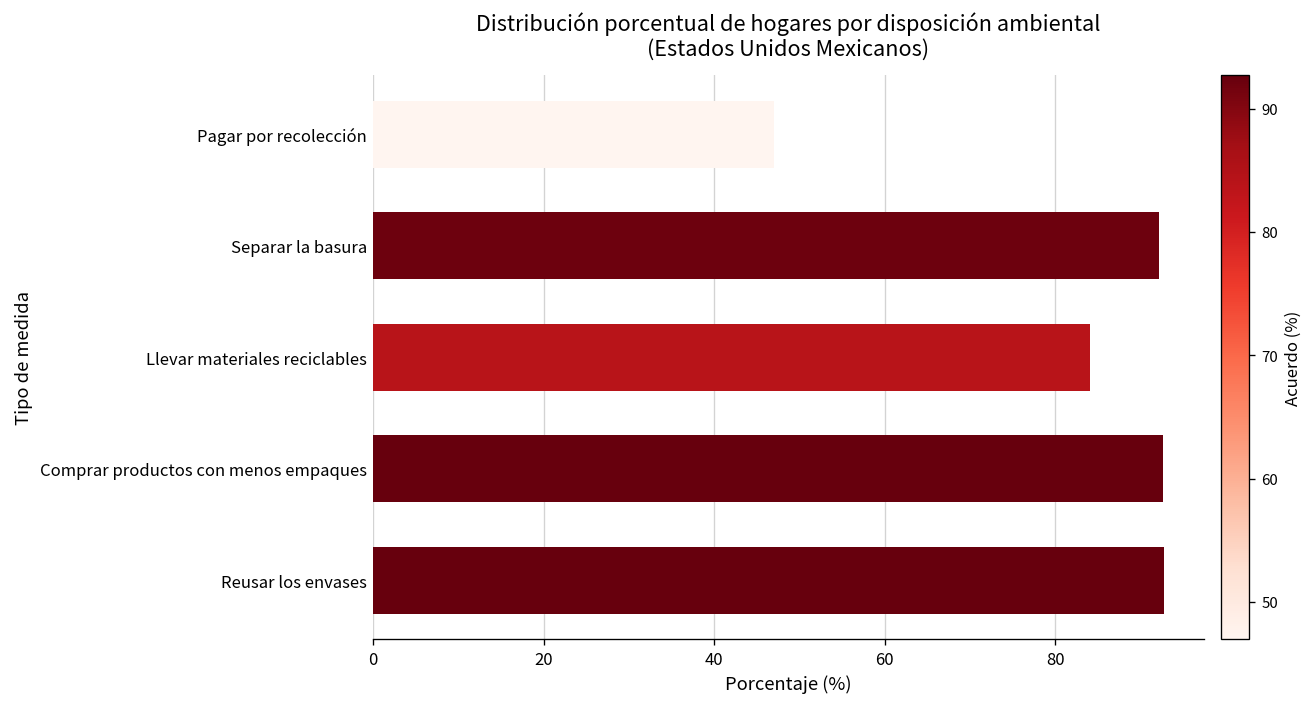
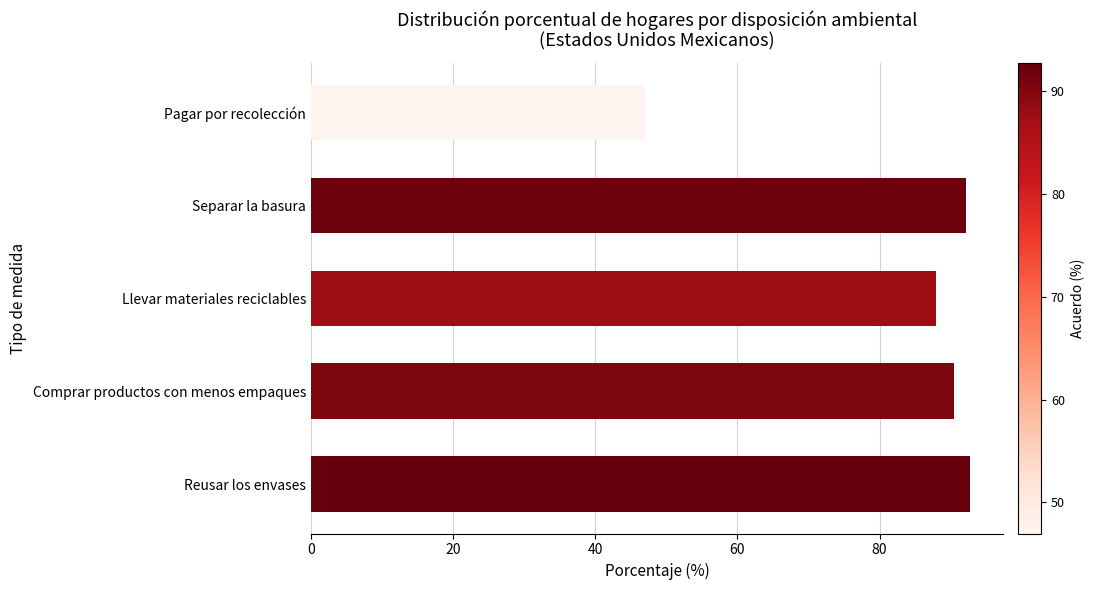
Llevar materiales reciclables: 84 -> 88
Comprar productos con menos empaques: 93 -> 90
